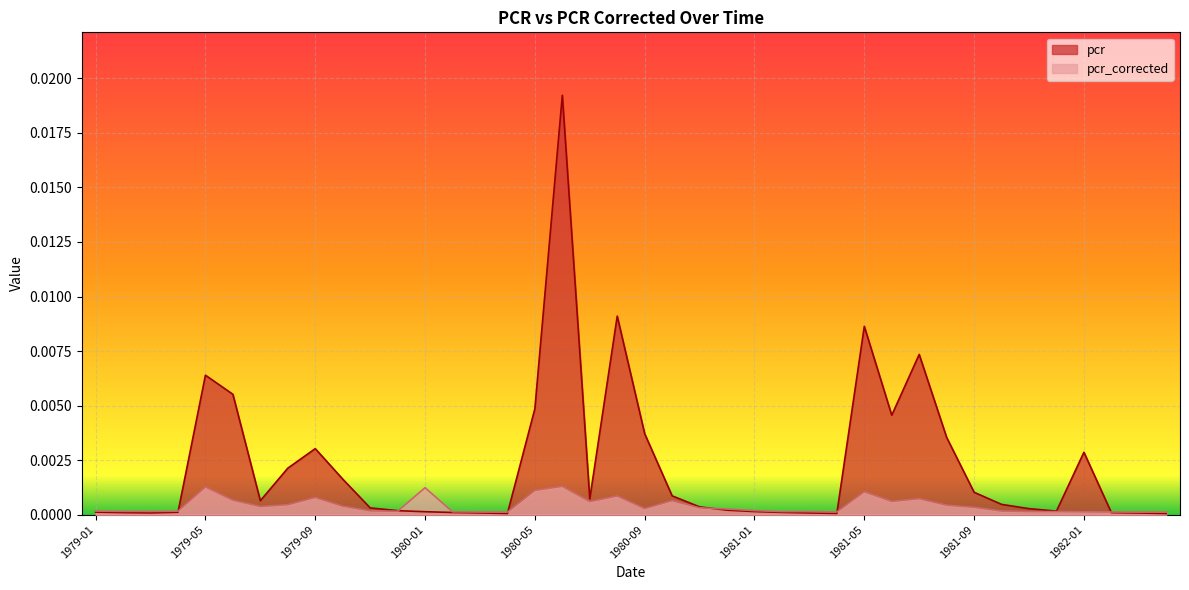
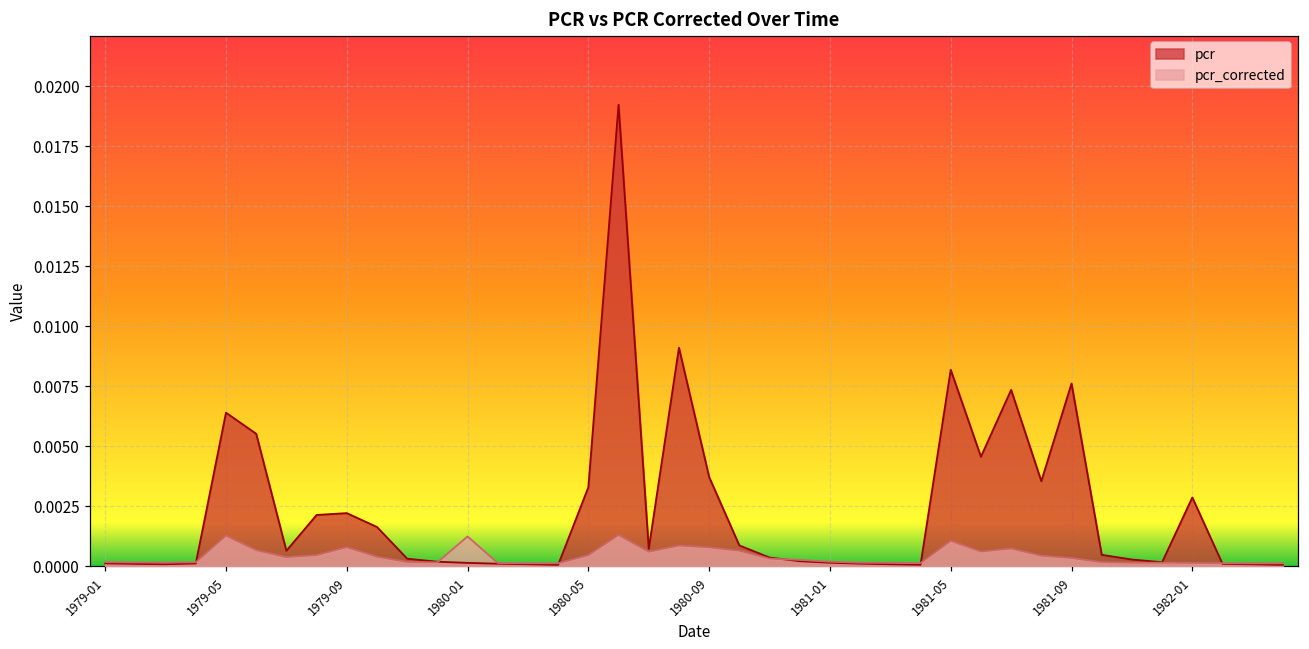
pcr, 1979-09: 0.0030 -> 0.0022
pcr, 1980-05: 0.0049 -> 0.0033
pcr_corrected, 1980-05: 0.0011 -> 0.0005
pcr_corrected, 1980-09: 0.0003 -> 0.0008
pcr, 1981-05: 0.0086 -> 0.0082
pcr, 1981-09: 0.0010 -> 0.0076
